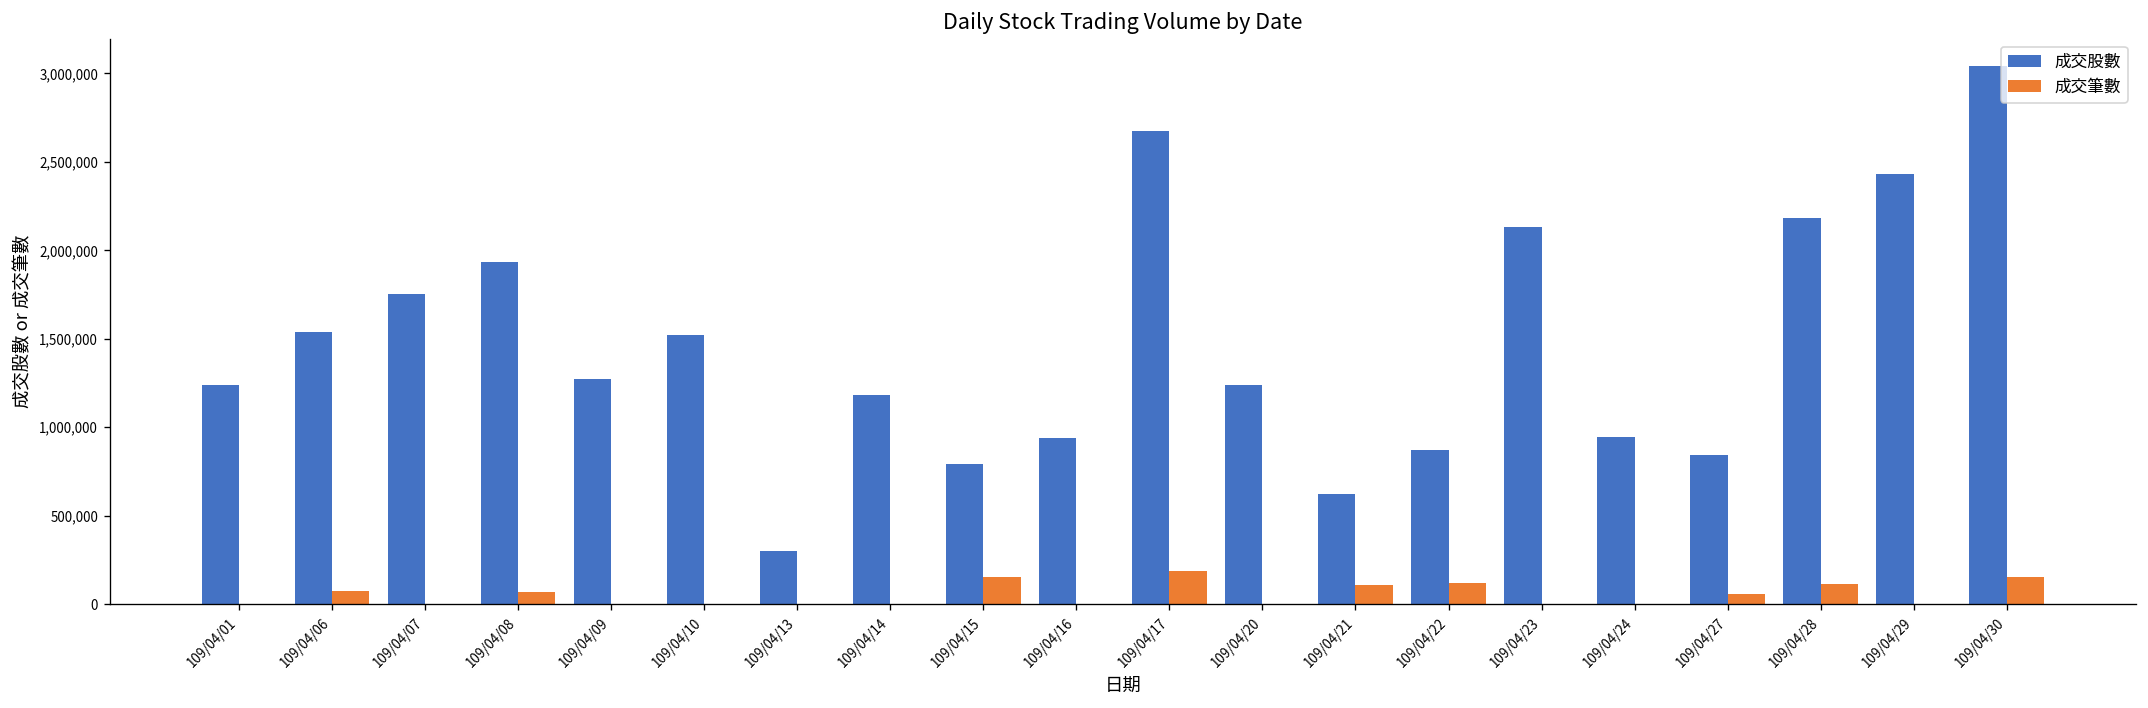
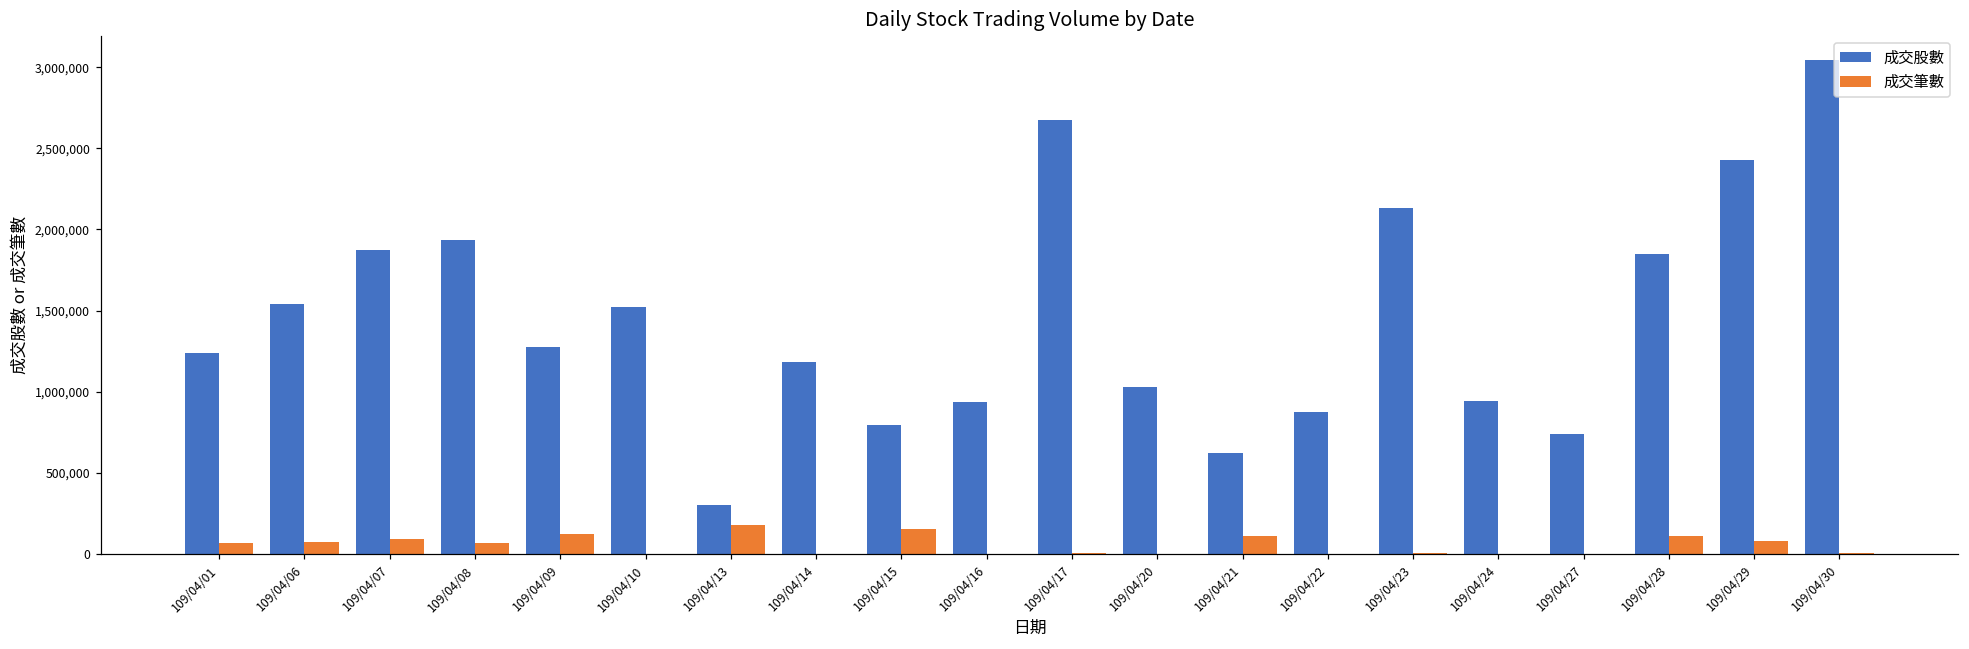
成交筆數, 109/04/01: 0 -> 70,000
成交股數, 109/04/07: 1,750,000 -> 1,870,000
成交筆數, 109/04/07: 0 -> 90,000
成交筆數, 109/04/09: 0 -> 120,000
成交筆數, 109/04/13: 0 -> 180,000
成交筆數, 109/04/17: 190,000 -> 0
成交股數, 109/04/20: 1,240,000 -> 1,030,000
成交筆數, 109/04/22: 120,000 -> 0
成交股數, 109/04/27: 840,000 -> 740,000
成交筆數, 109/04/27: 60,000 -> 0
成交股數, 109/04/28: 2,180,000 -> 1,850,000
成交筆數, 109/04/29: 0 -> 80,000
成交筆數, 109/04/30: 150,000 -> 0
